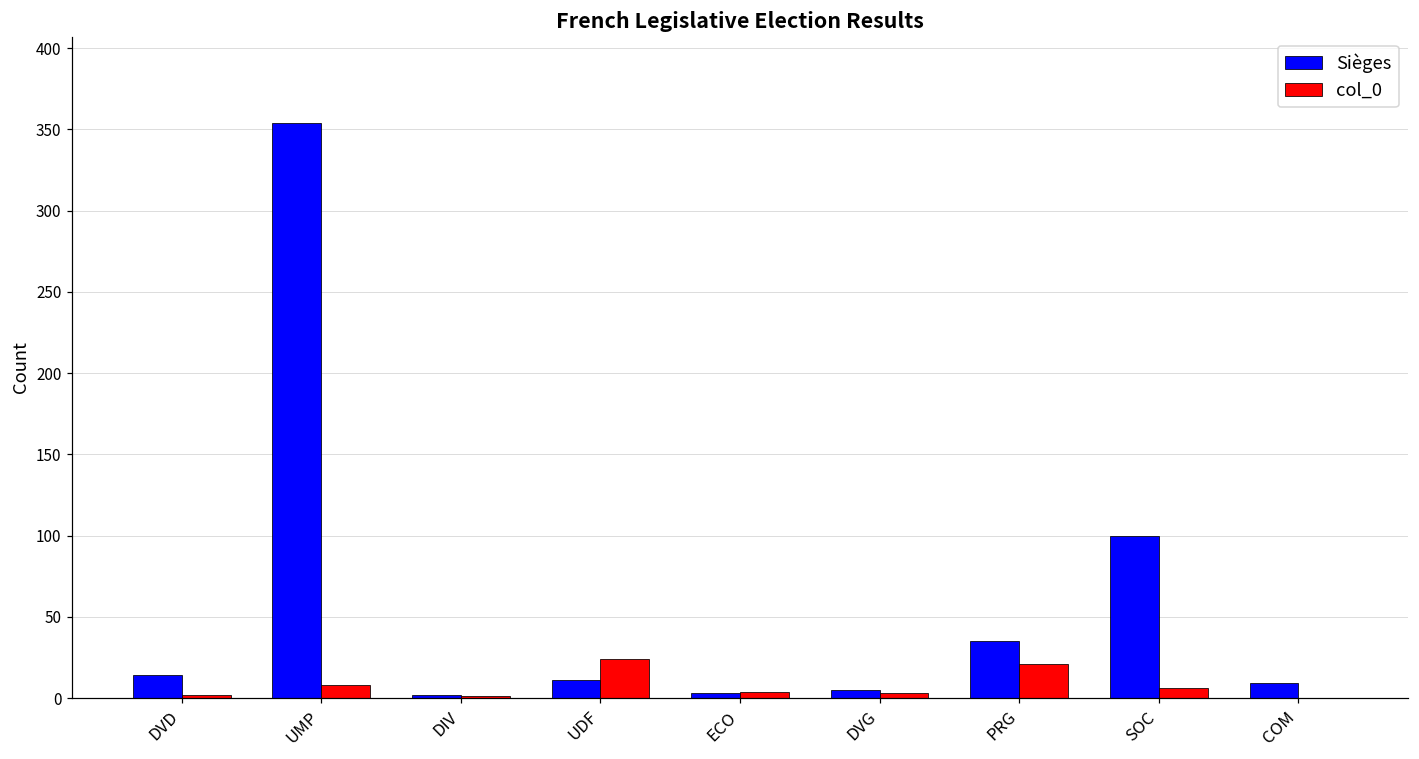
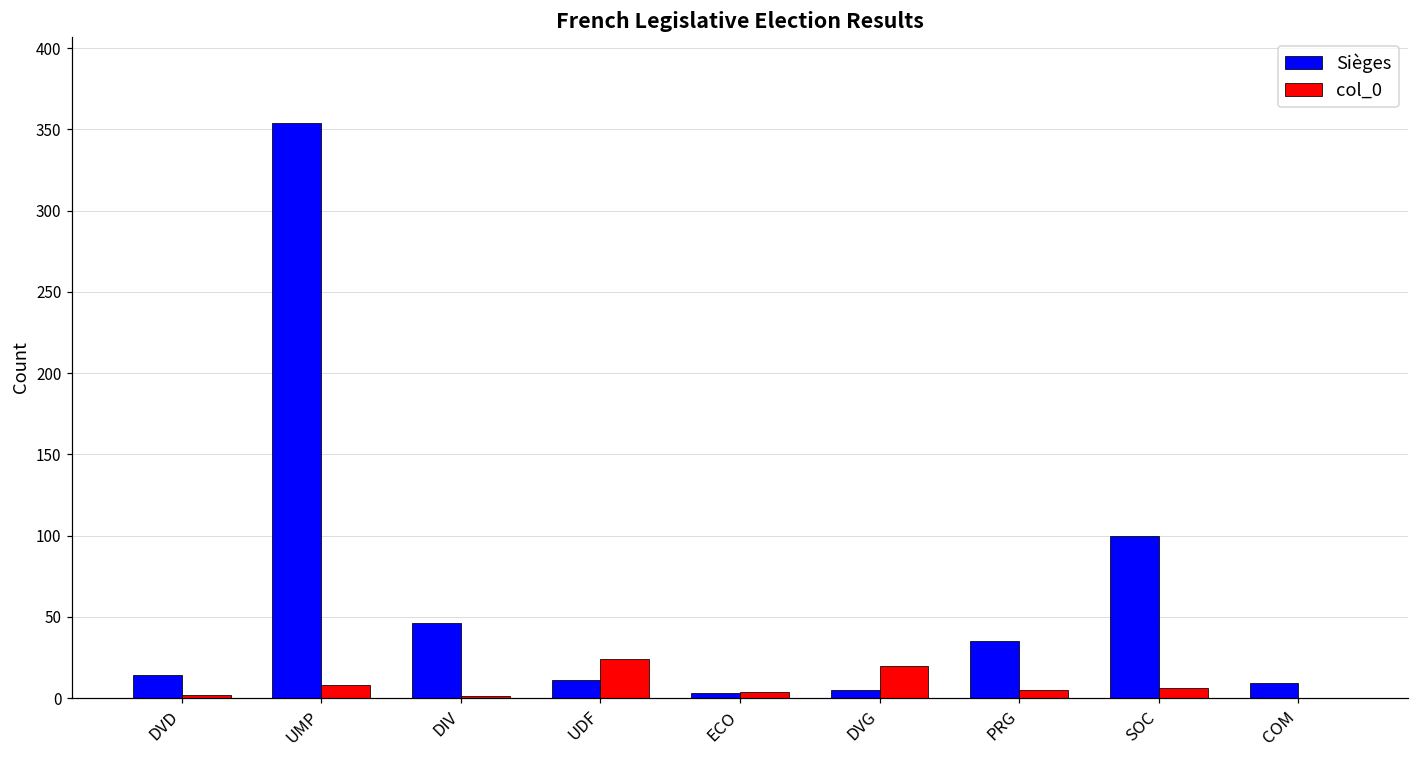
Sièges, DIV: 2 -> 46
col_0, DVG: 3 -> 20
col_0, PRG: 21 -> 5
